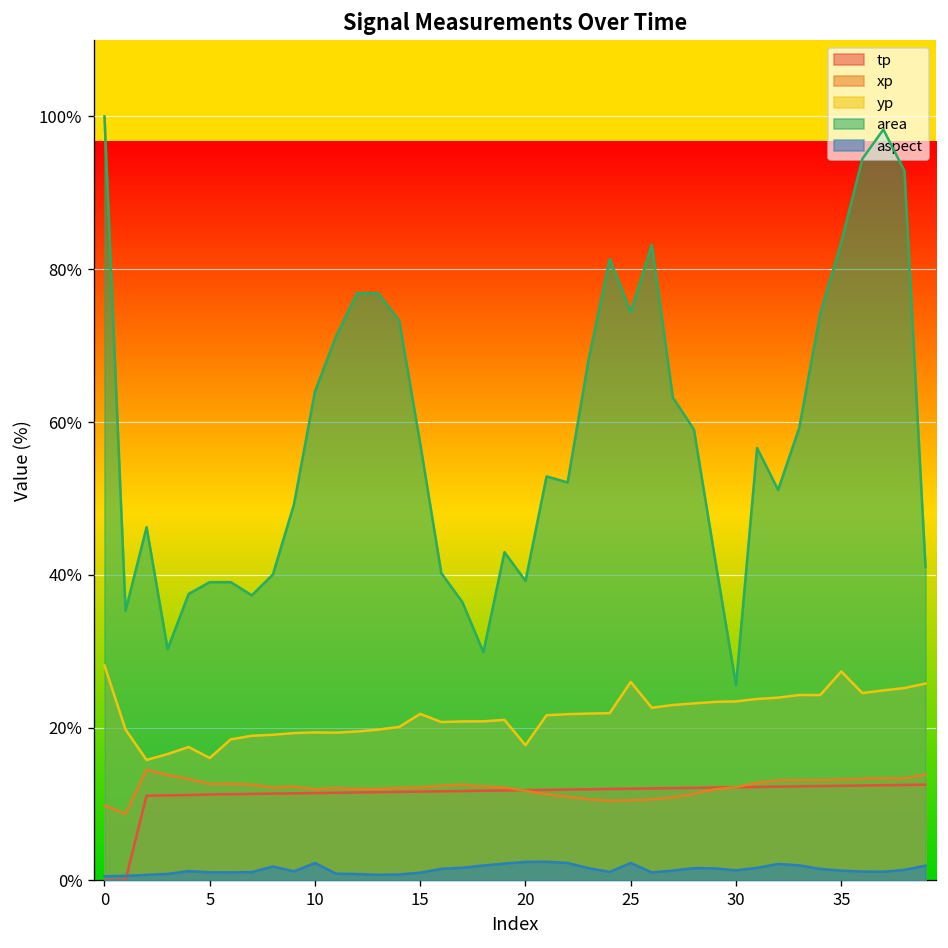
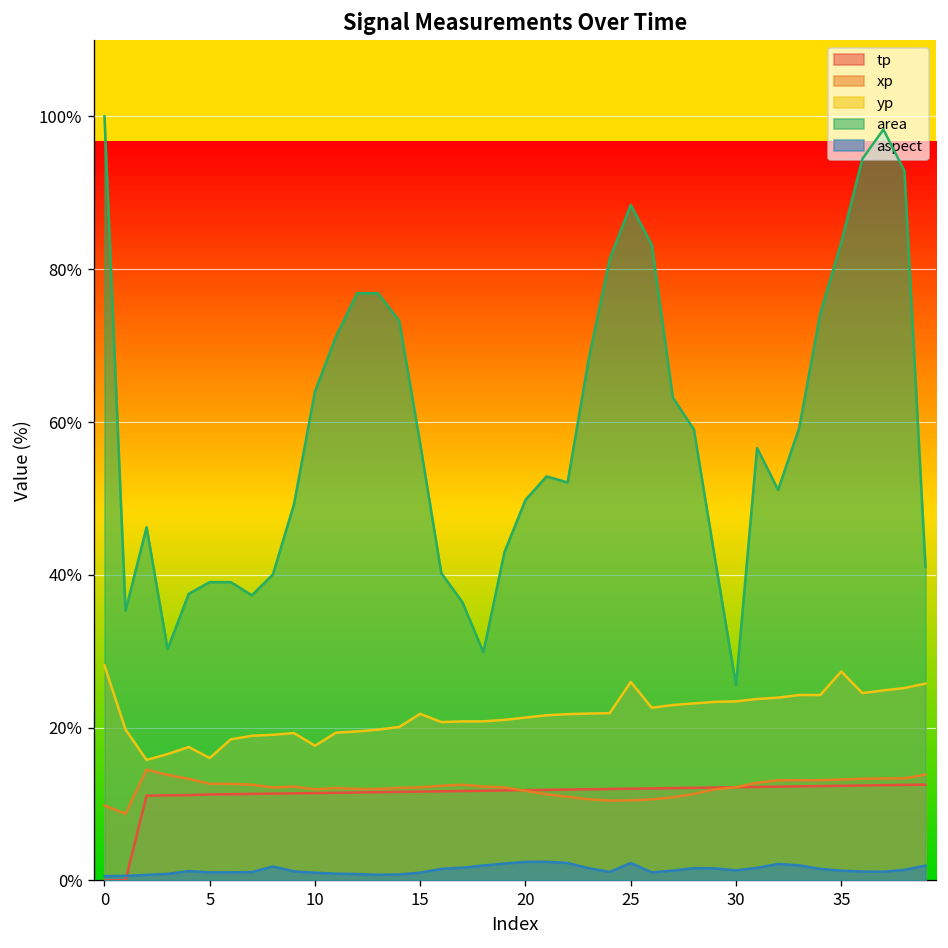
yp, 10: 19% -> 18%
aspect, 10: 2% -> 1%
yp, 20: 18% -> 21%
area, 20: 39% -> 50%
area, 25: 74% -> 88%
